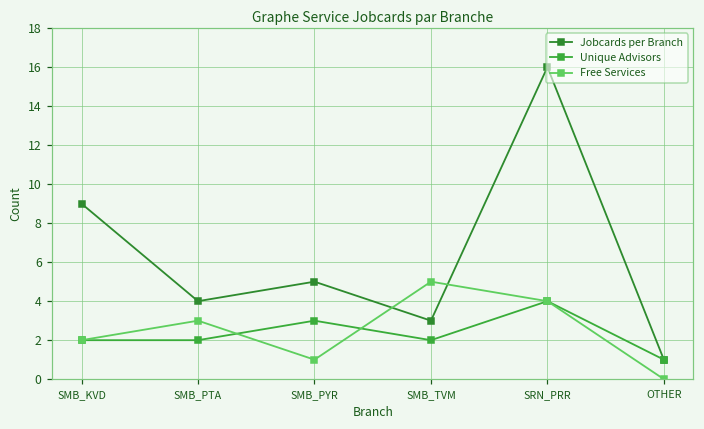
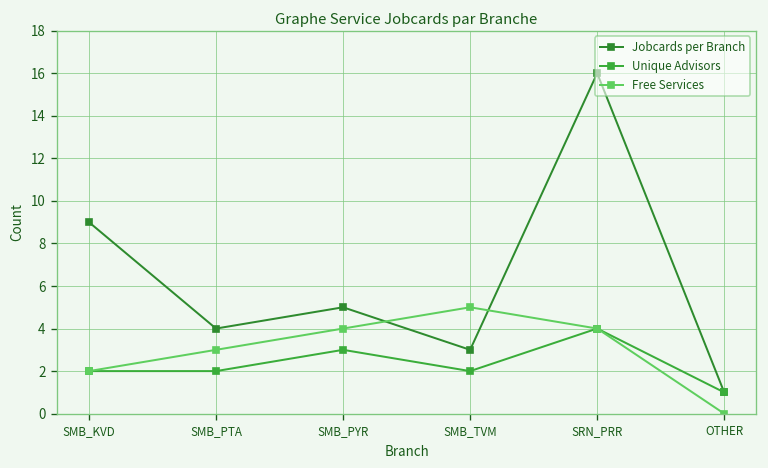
Free Services, SMB_PYR: 1 -> 4
